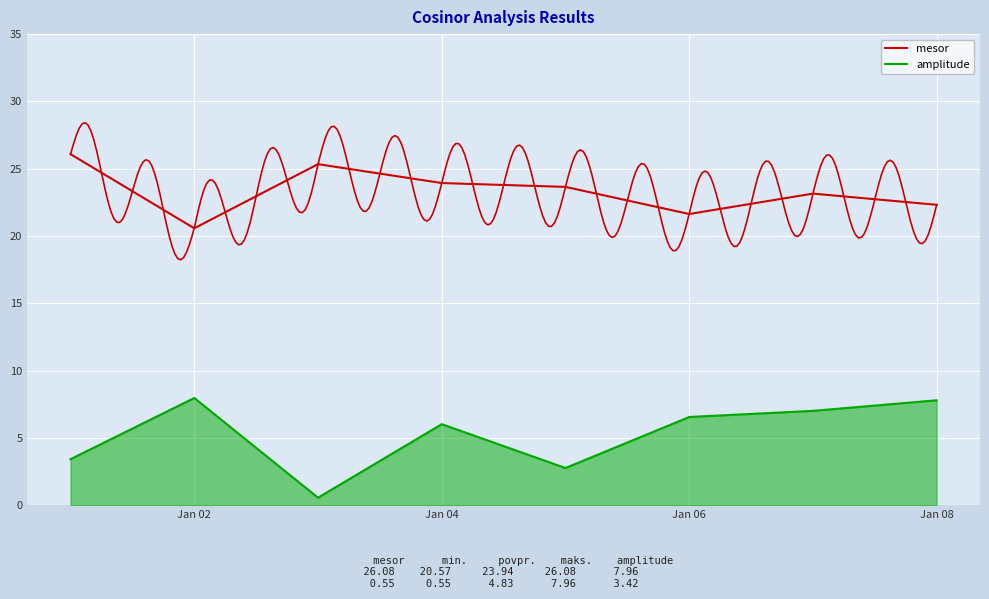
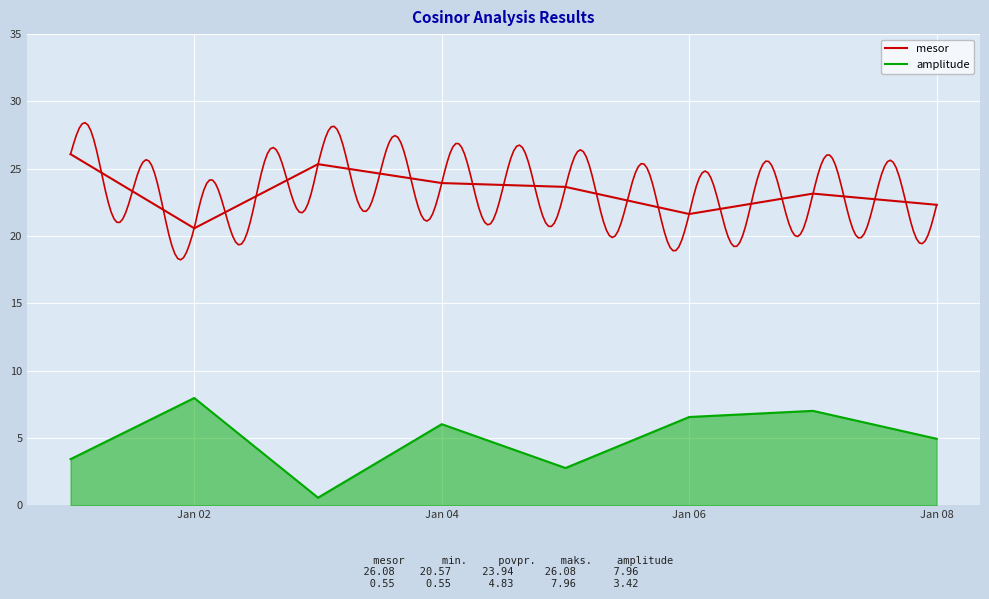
amplitude, Jan 08: 7.8 -> 4.9
